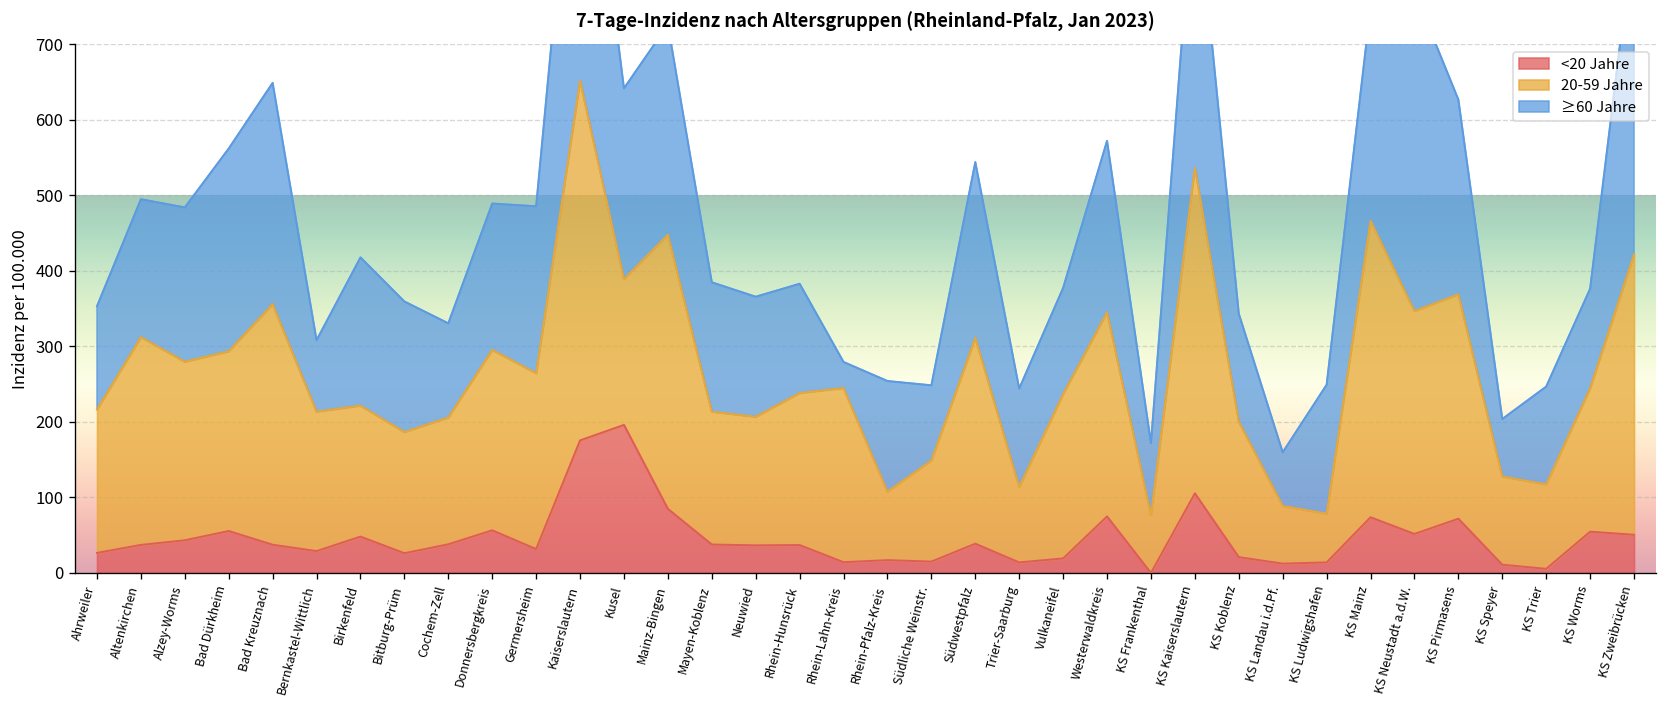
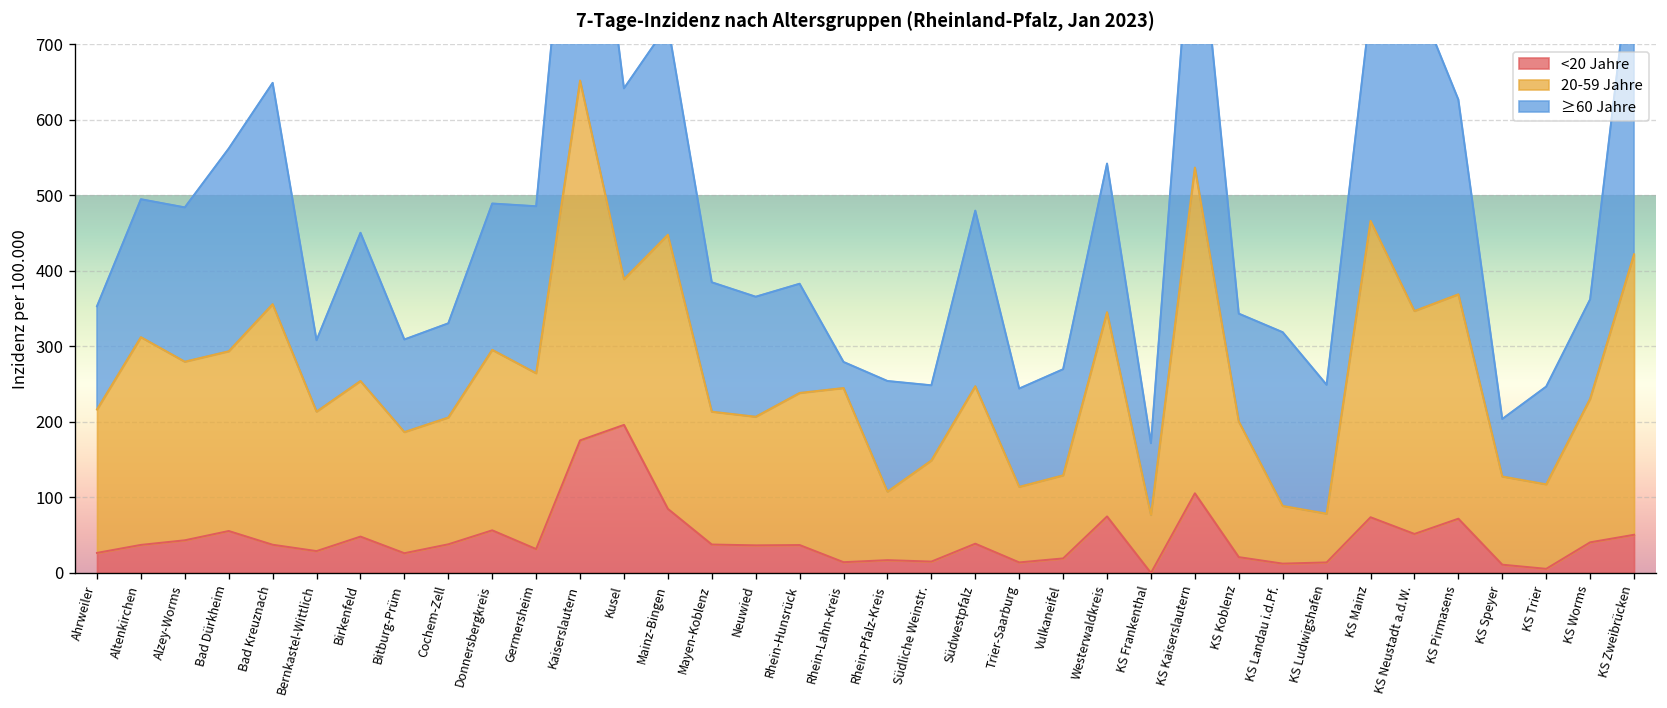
20-59 Jahre, Birkenfeld: 170 -> 210
≥60 Jahre, Bitburg-Prüm: 170 -> 120
20-59 Jahre, Südwestpfalz: 270 -> 210
20-59 Jahre, Vulkaneifel: 220 -> 110
≥60 Jahre, Westerwaldkreis: 230 -> 200
≥60 Jahre, KS Landau i.d.Pf.: 70 -> 230
<20 Jahre, KS Worms: 50 -> 40
